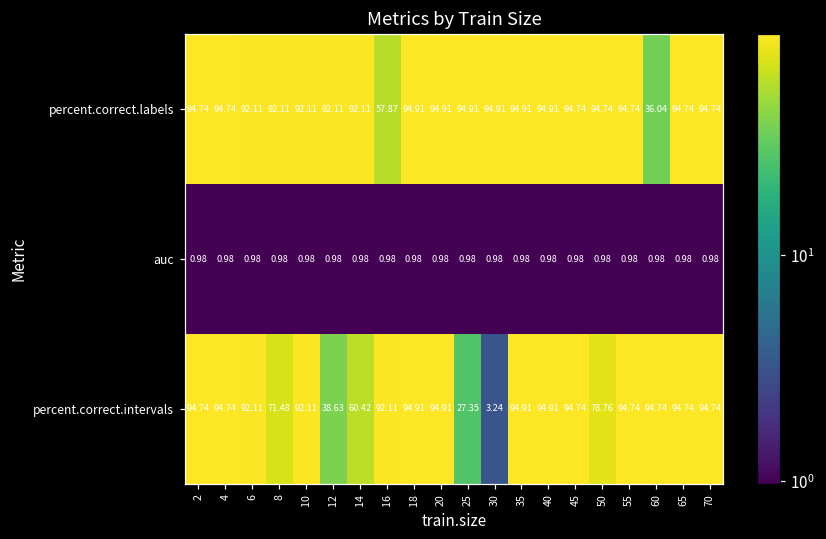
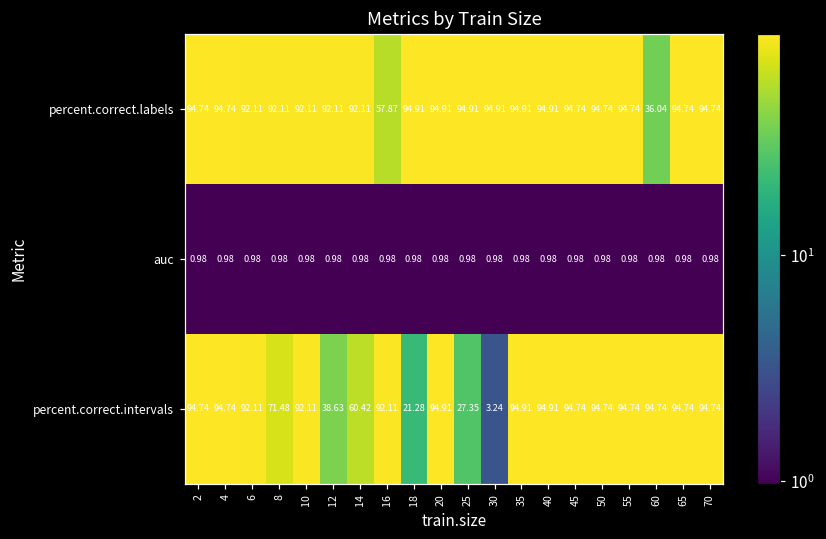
percent.correct.intervals, 18: 94.91 -> 21.28
percent.correct.intervals, 50: 78.76 -> 94.74
